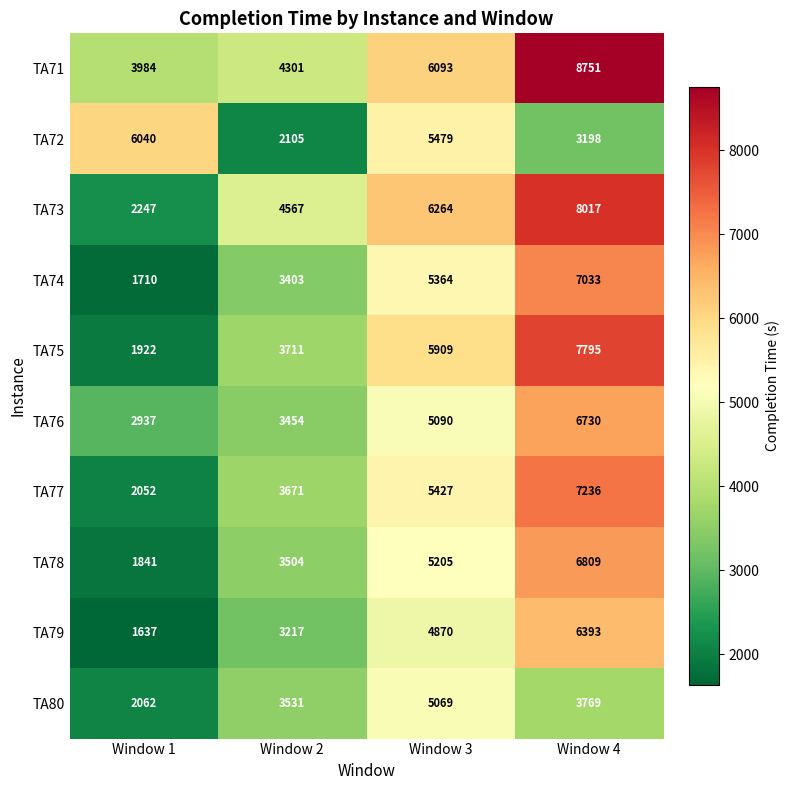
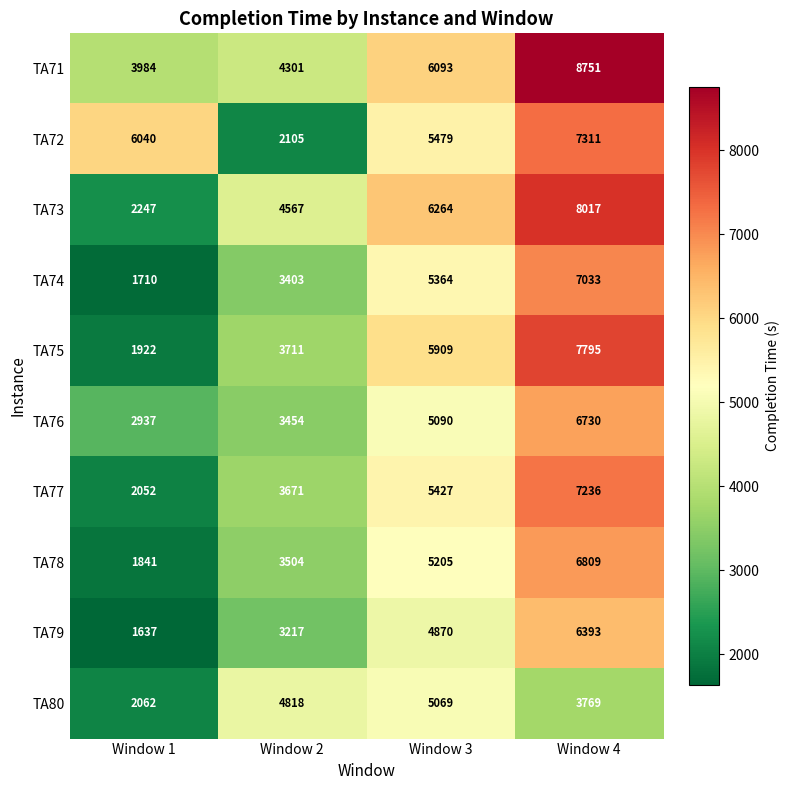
TA72, Window 4: 3198 -> 7311
TA80, Window 2: 3531 -> 4818
